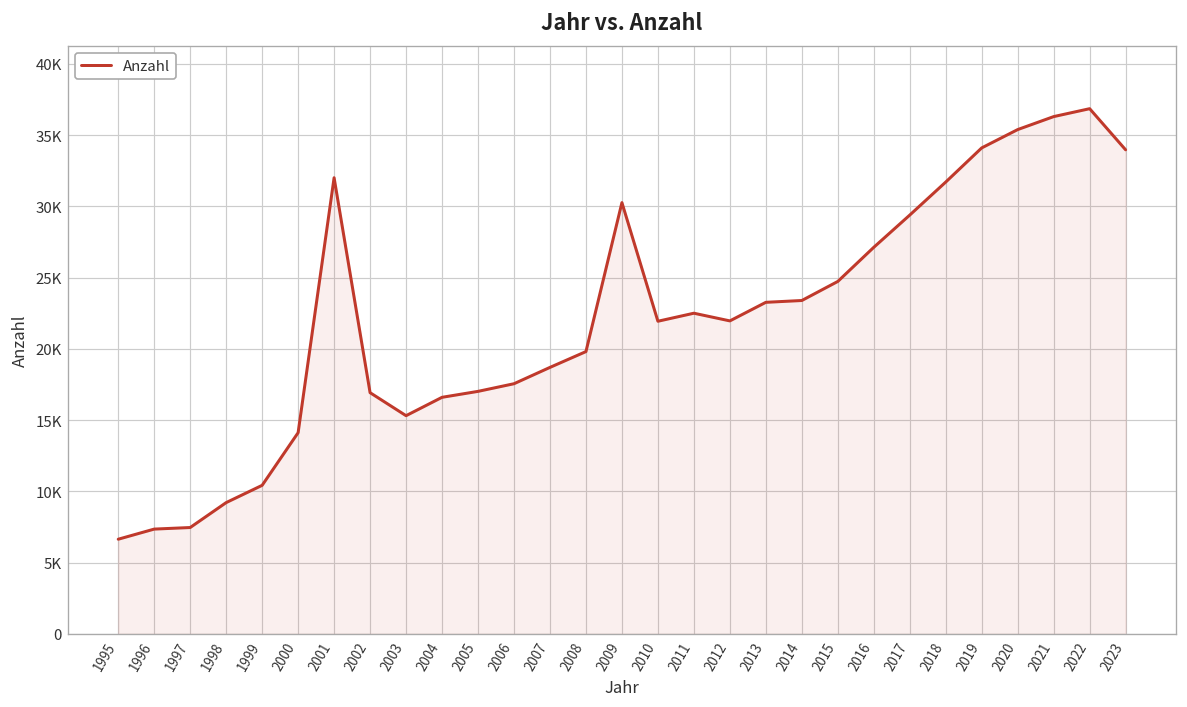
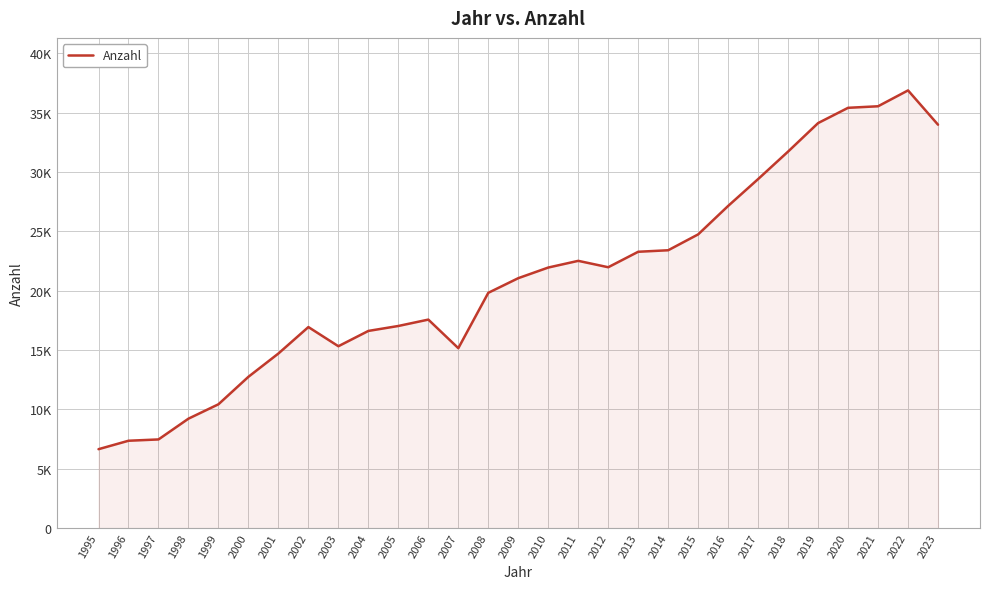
2000: 14100 -> 12700
2001: 32000 -> 14700
2007: 18700 -> 15200
2009: 30300 -> 21000
2021: 36300 -> 35500
